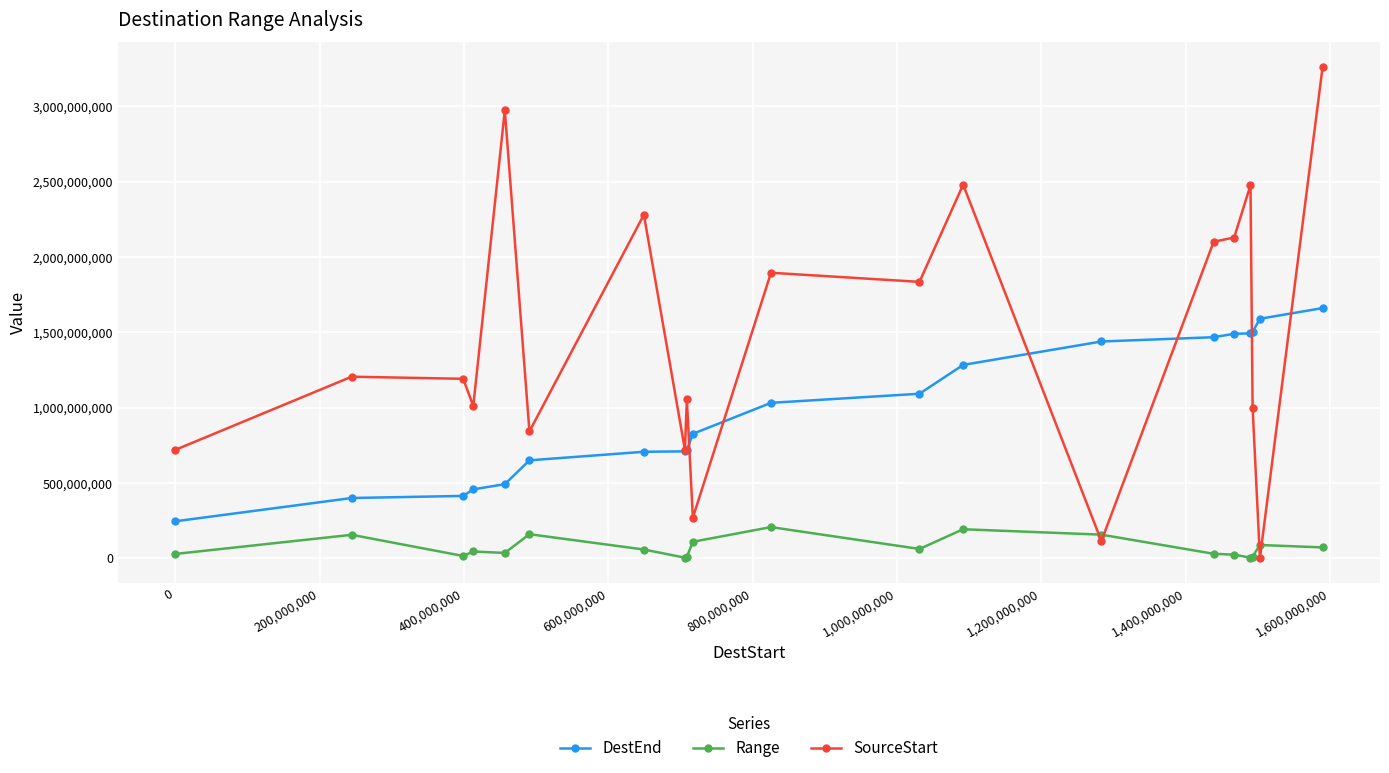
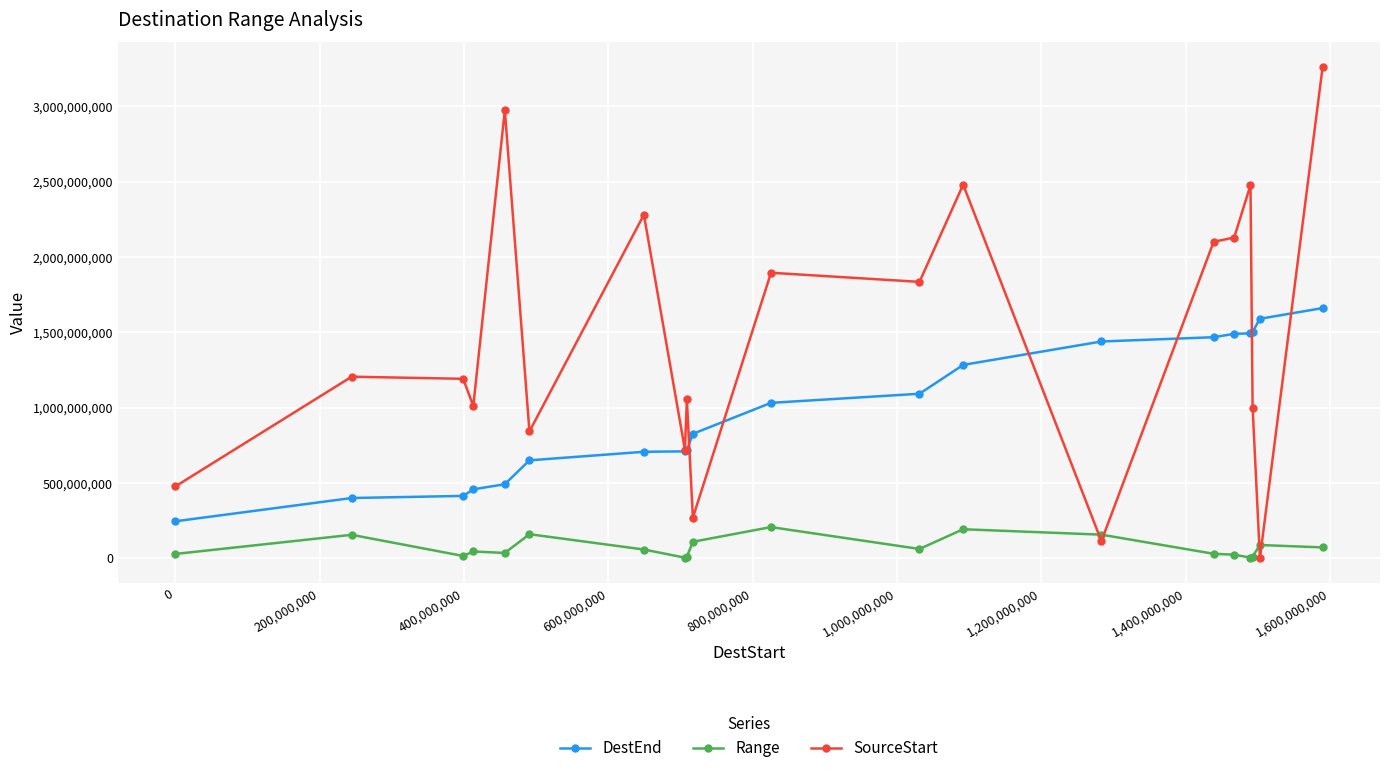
SourceStart, 0: 720,000,000 -> 480,000,000
